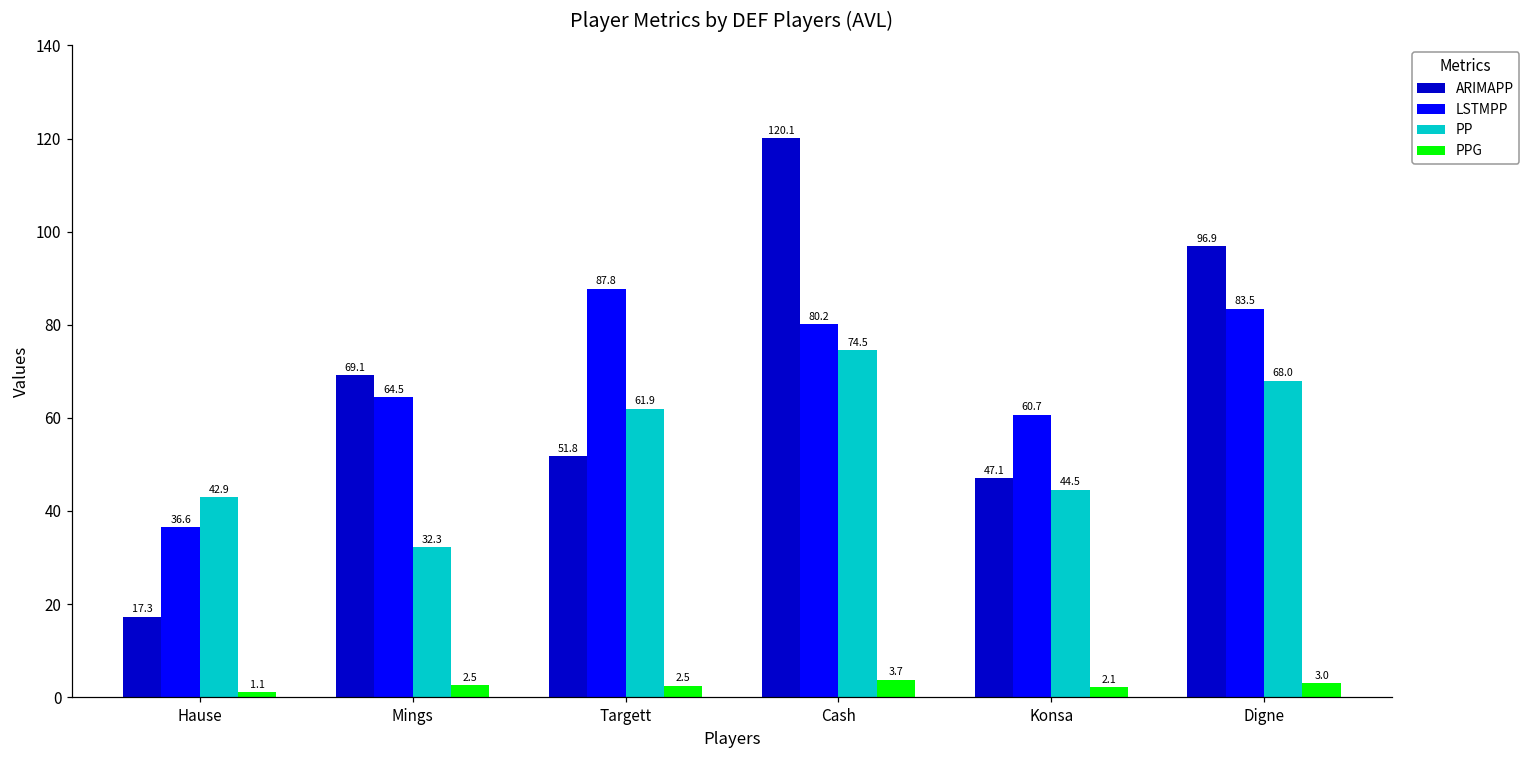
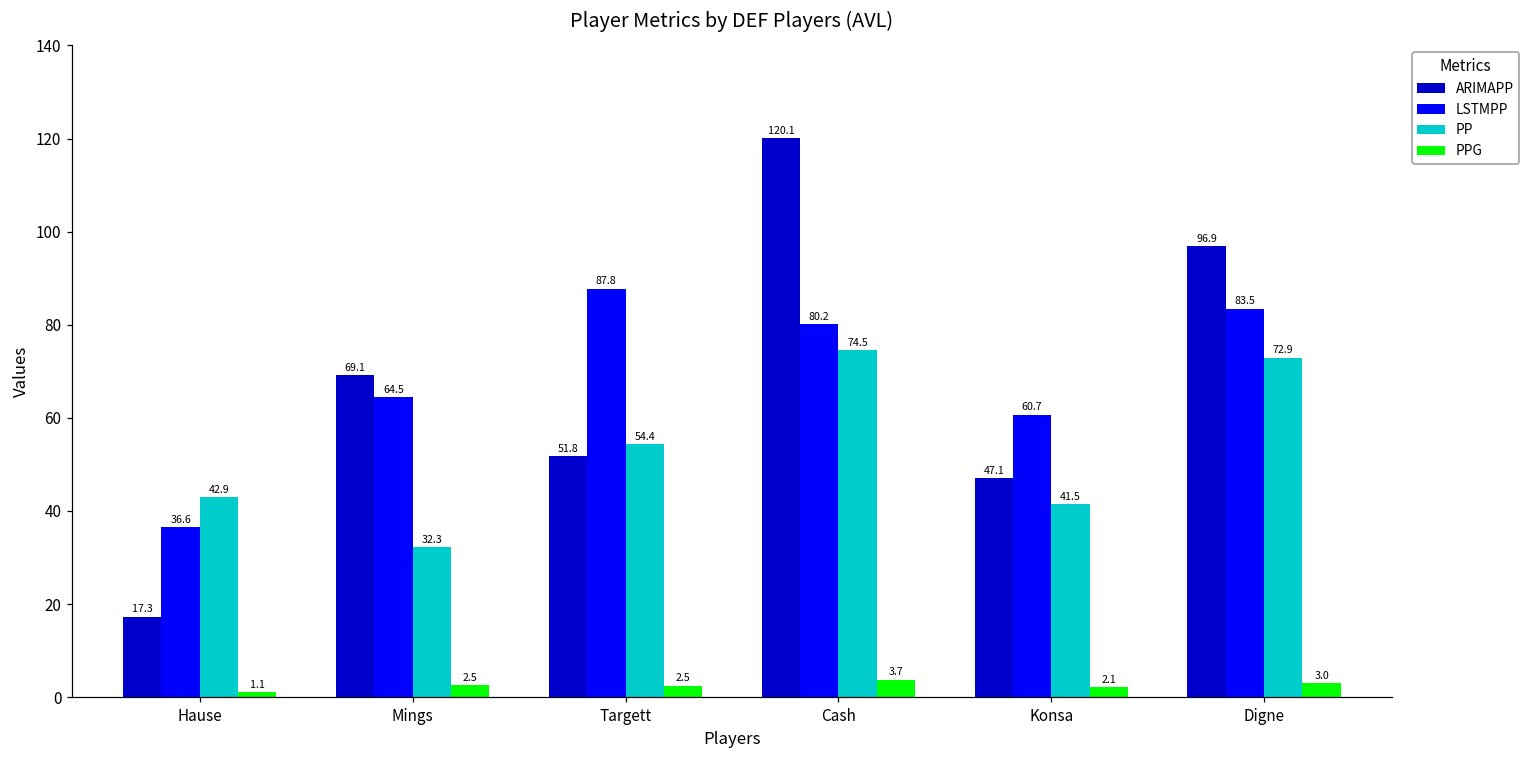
PP, Targett: 61.9 -> 54.4
PP, Konsa: 44.5 -> 41.5
PP, Digne: 68.0 -> 72.9
